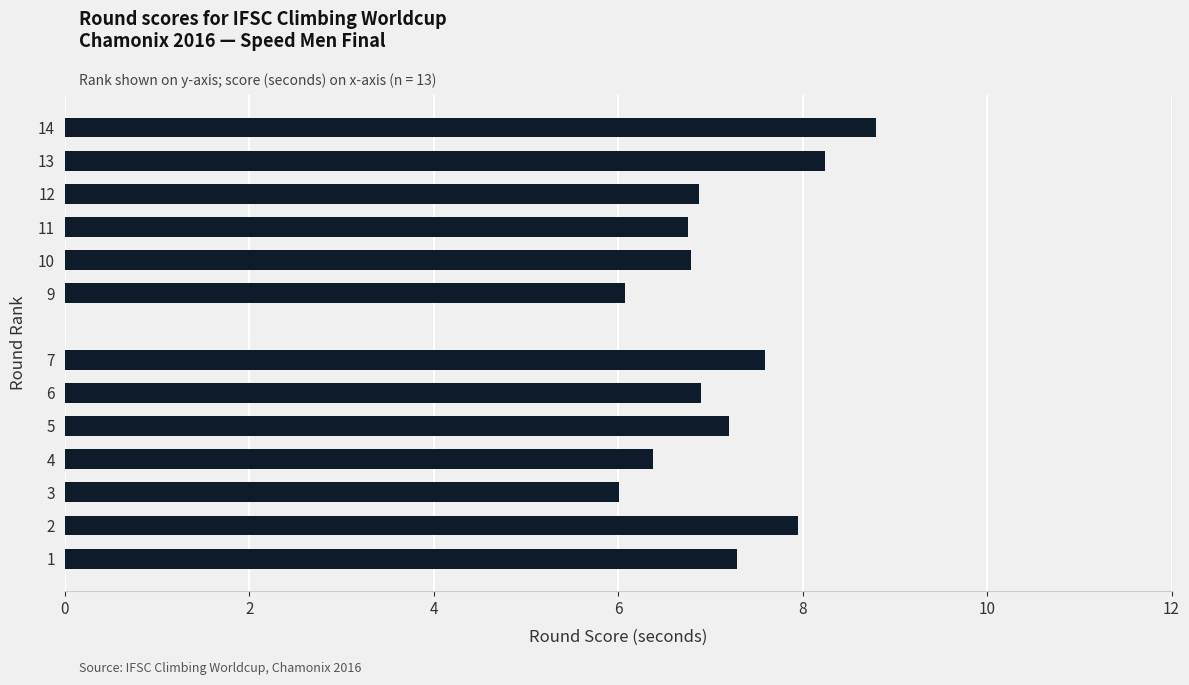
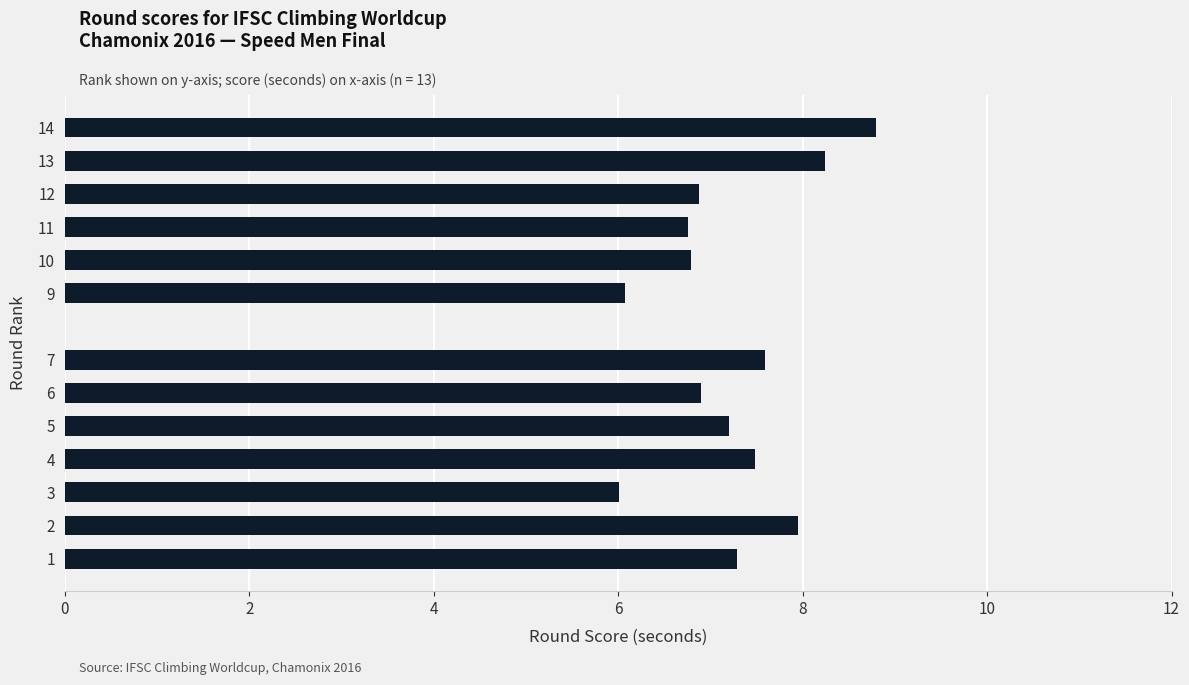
4: 6.4 -> 7.5
